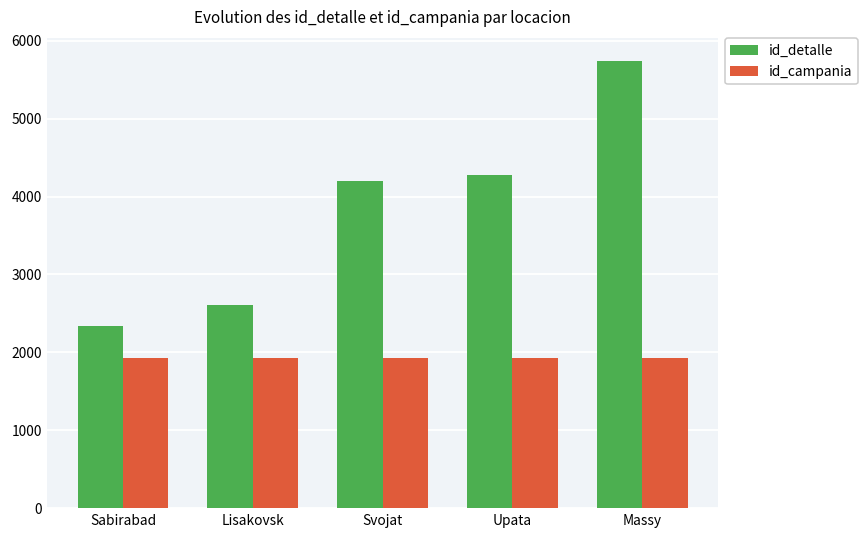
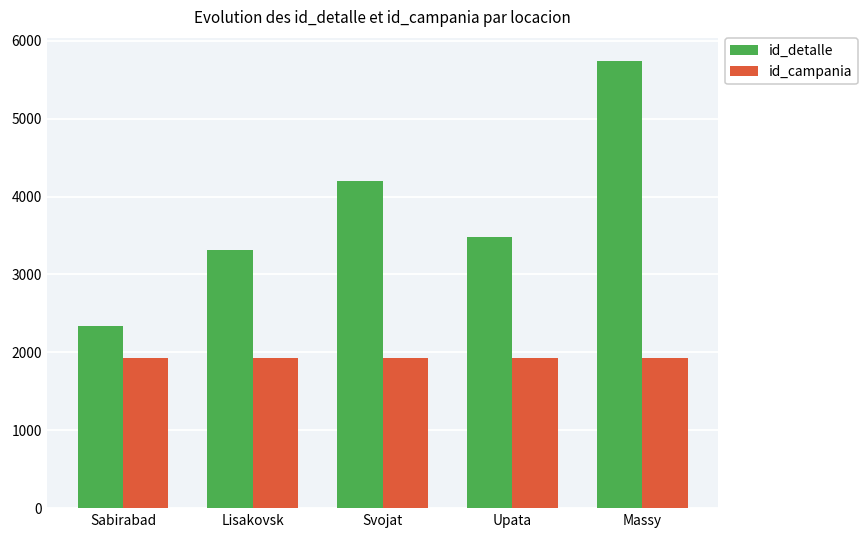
id_detalle, Lisakovsk: 2600 -> 3300
id_detalle, Upata: 4300 -> 3500
